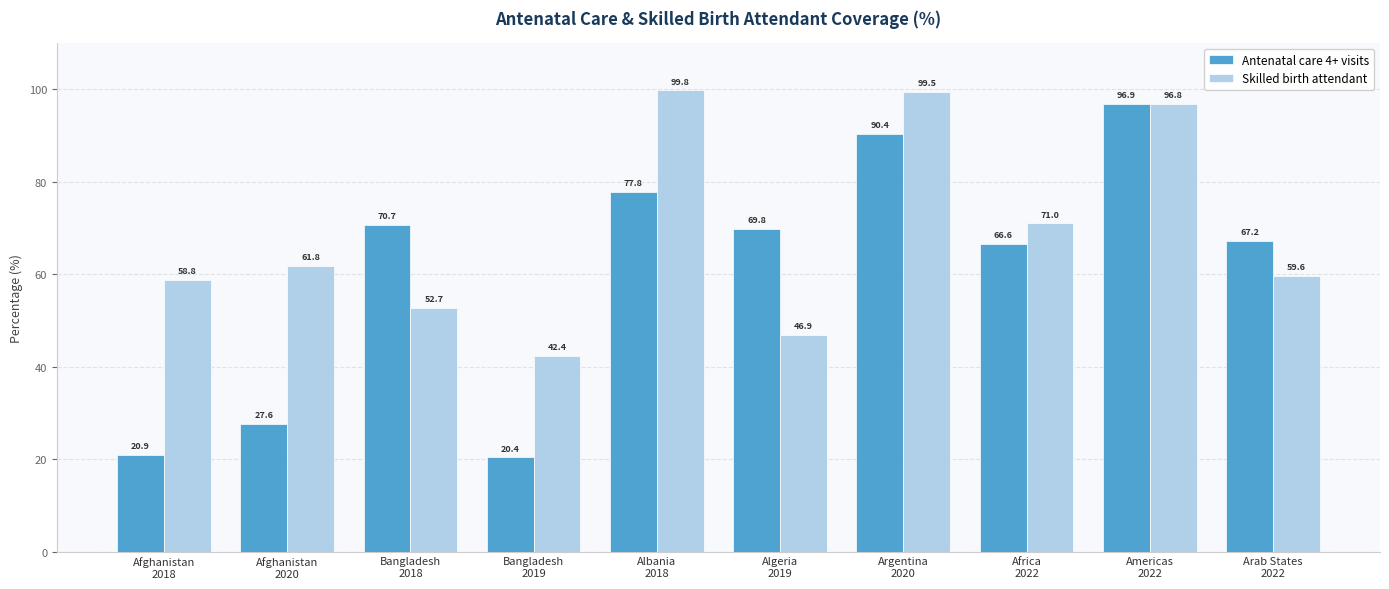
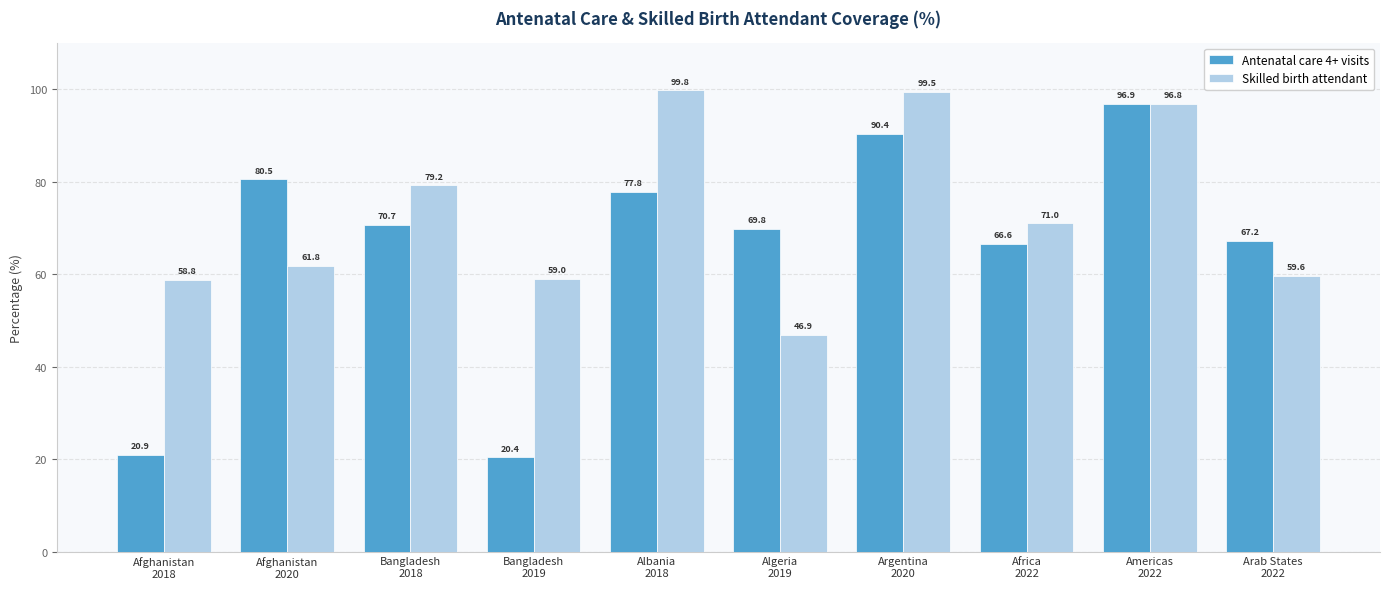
Antenatal care 4+ visits, Afghanistan 2020: 27.6 -> 80.5
Skilled birth attendant, Bangladesh 2018: 52.7 -> 79.2
Skilled birth attendant, Bangladesh 2019: 42.4 -> 59.0
